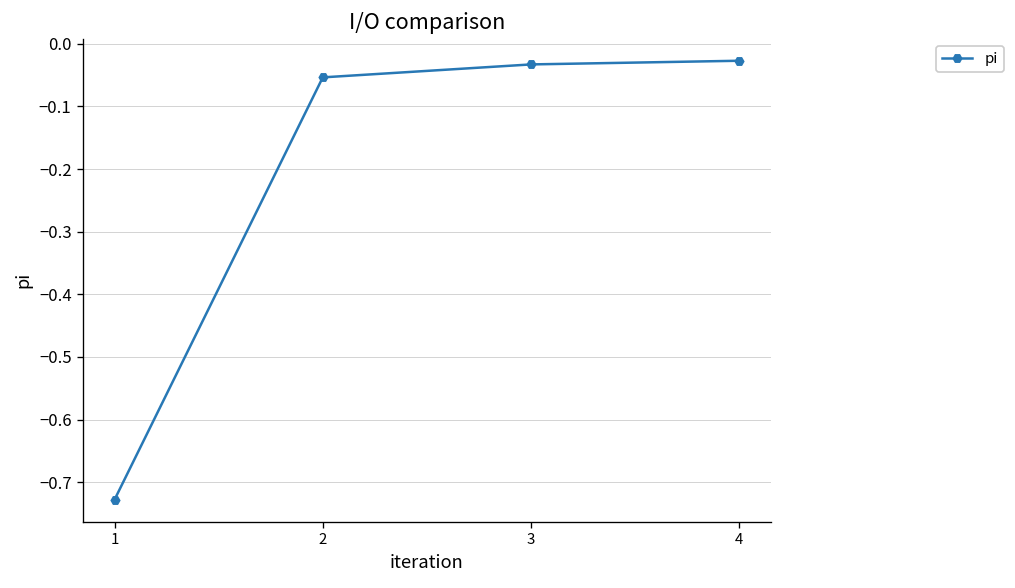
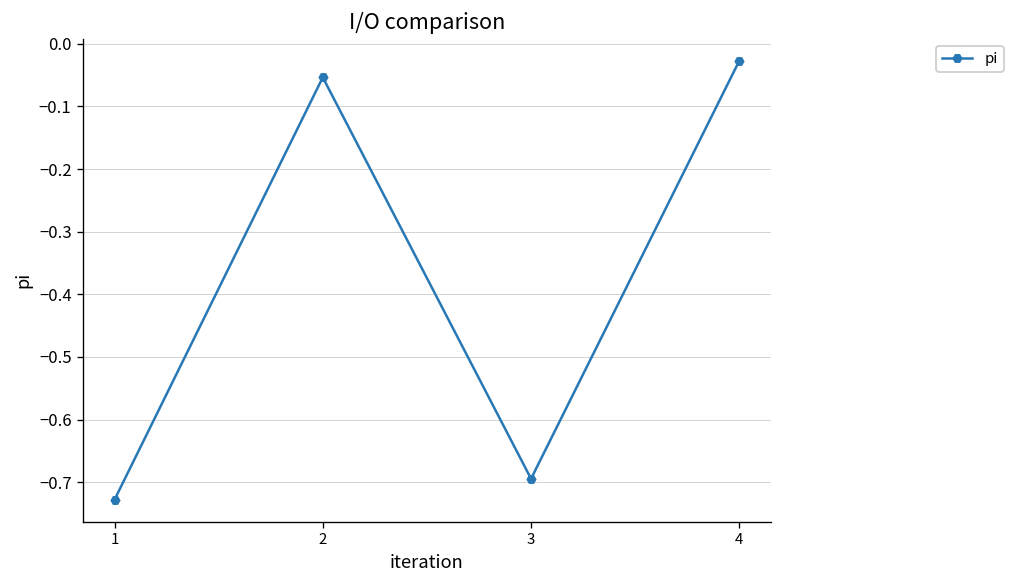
3: -0.03 -> -0.69
